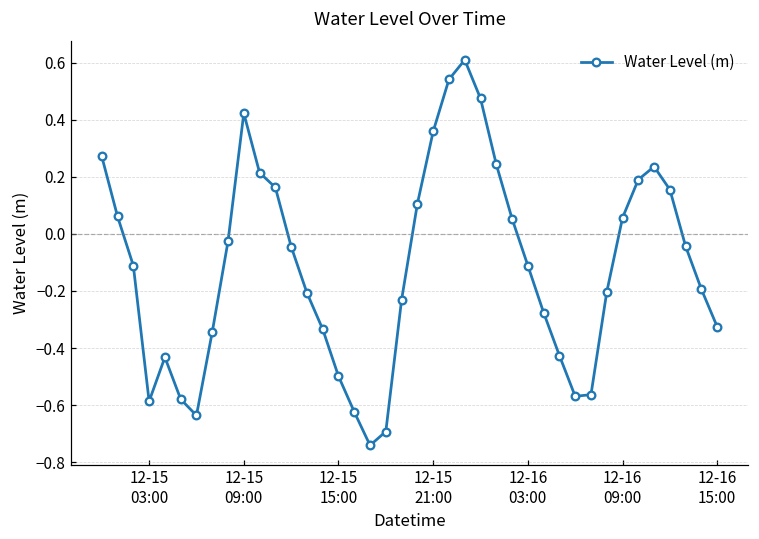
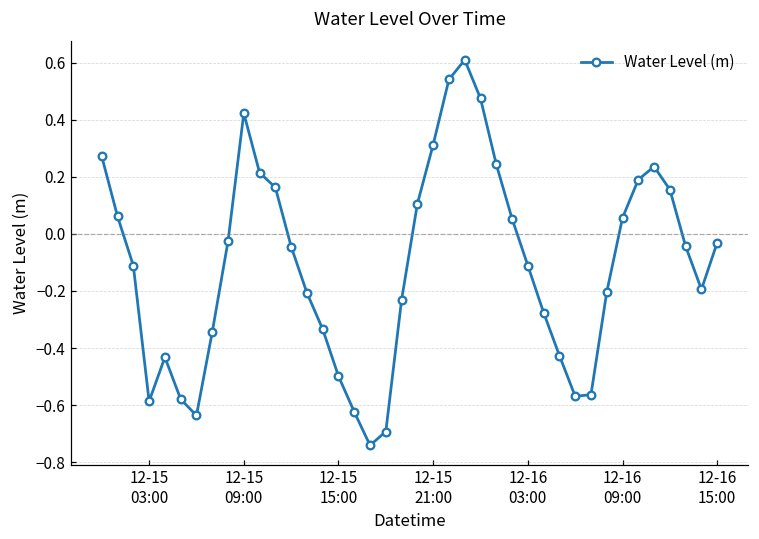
12-15 21:00: 0.36 -> 0.31
12-16 15:00: -0.33 -> -0.03
